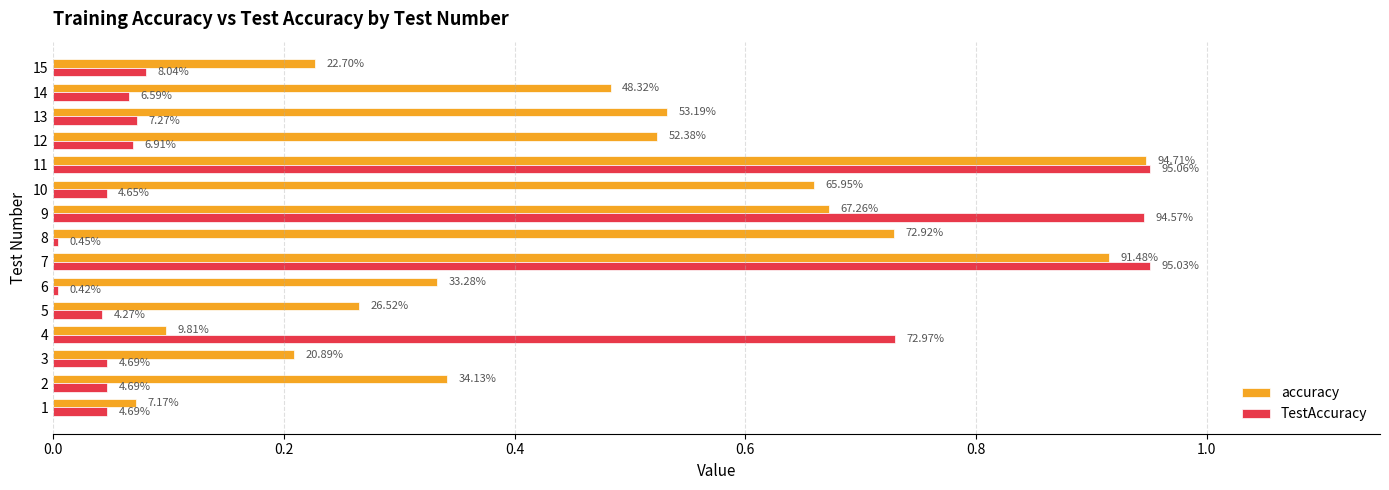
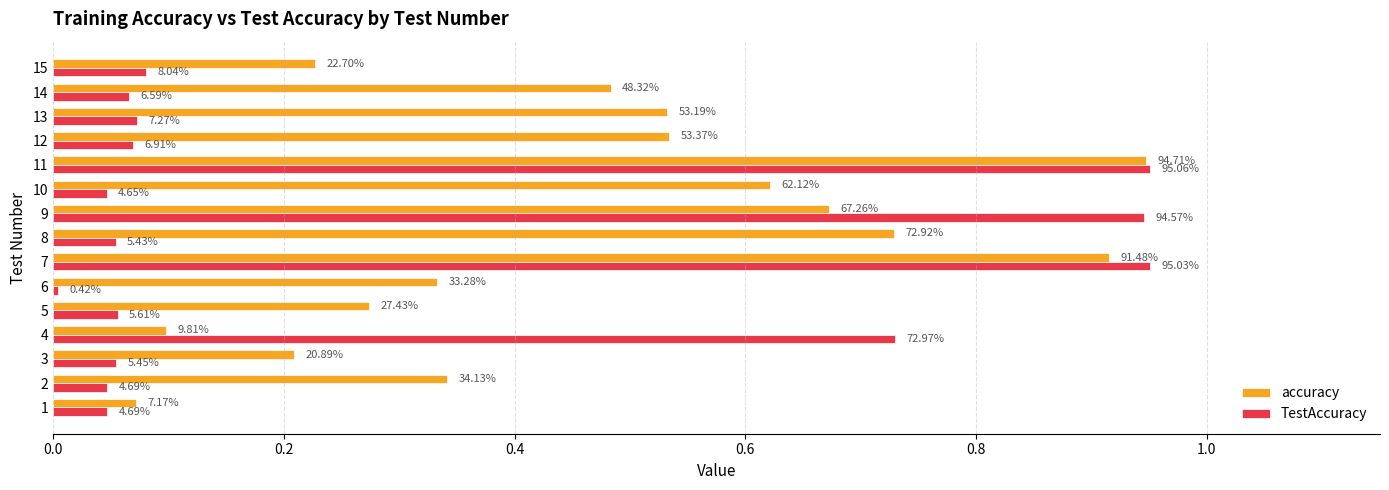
accuracy, 12: 52.38% -> 53.37%
accuracy, 10: 65.95% -> 62.12%
TestAccuracy, 8: 0.45% -> 5.43%
accuracy, 5: 26.52% -> 27.43%
TestAccuracy, 5: 4.27% -> 5.61%
TestAccuracy, 3: 4.69% -> 5.45%
